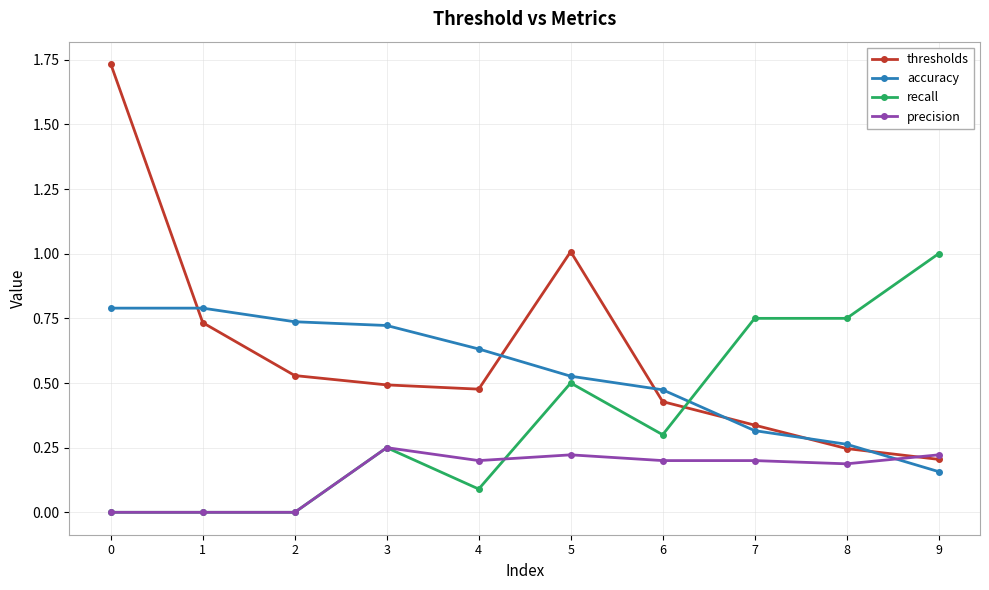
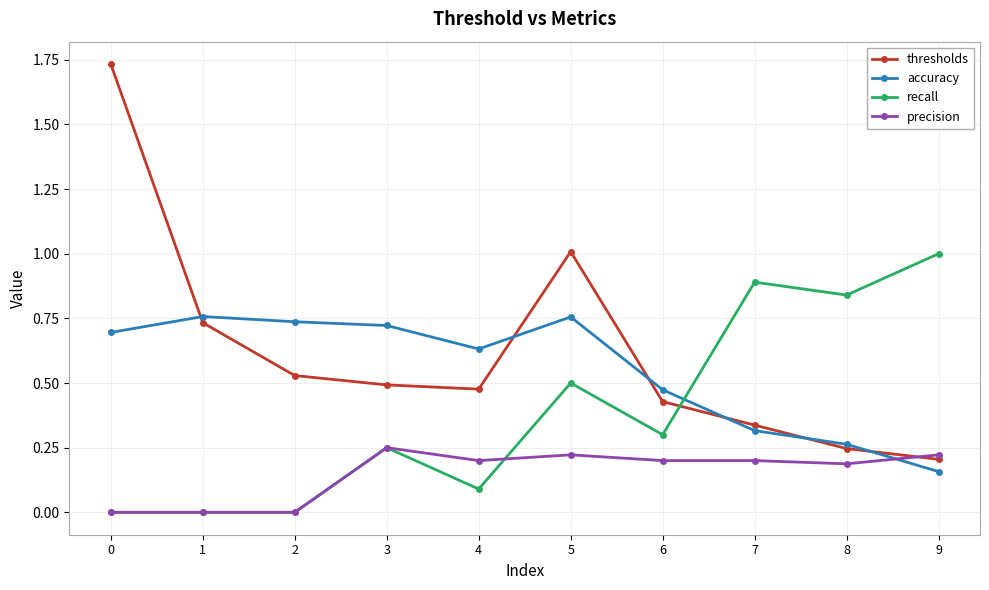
accuracy, 0: 0.79 -> 0.70
accuracy, 1: 0.79 -> 0.76
accuracy, 5: 0.53 -> 0.76
recall, 7: 0.75 -> 0.89
recall, 8: 0.75 -> 0.84
